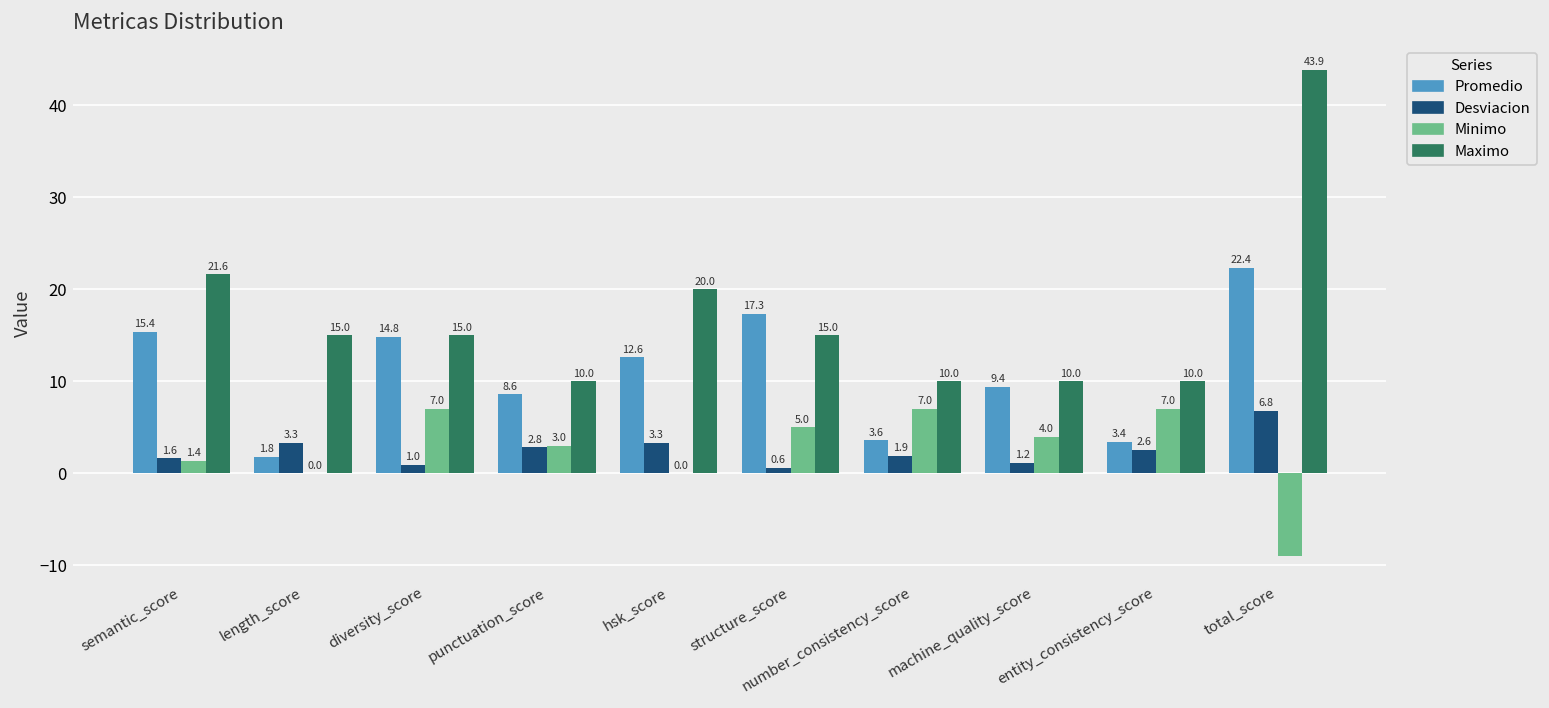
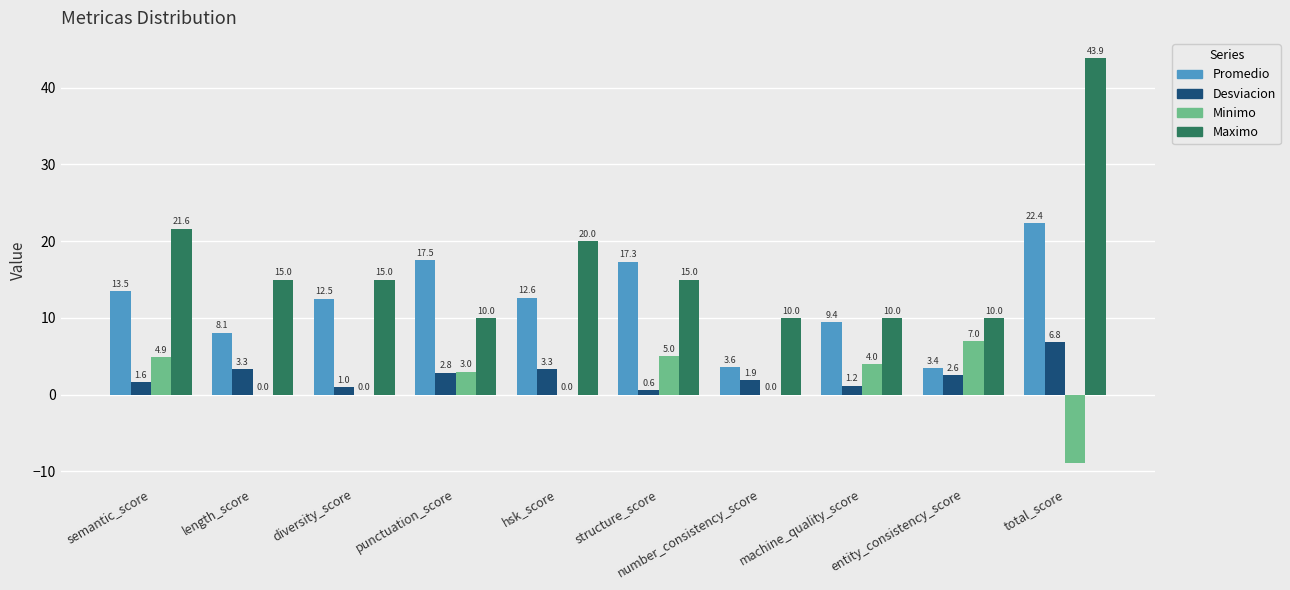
Promedio, semantic_score: 15.4 -> 13.5
Minimo, semantic_score: 1.4 -> 4.9
Promedio, length_score: 1.8 -> 8.1
Promedio, diversity_score: 14.8 -> 12.5
Minimo, diversity_score: 7.0 -> 0.0
Promedio, punctuation_score: 8.6 -> 17.5
Minimo, number_consistency_score: 7.0 -> 0.0
